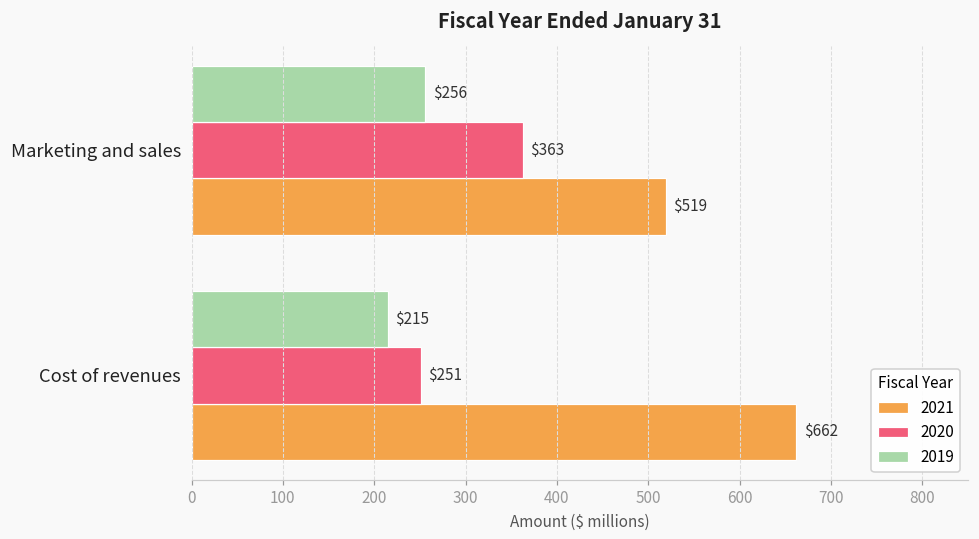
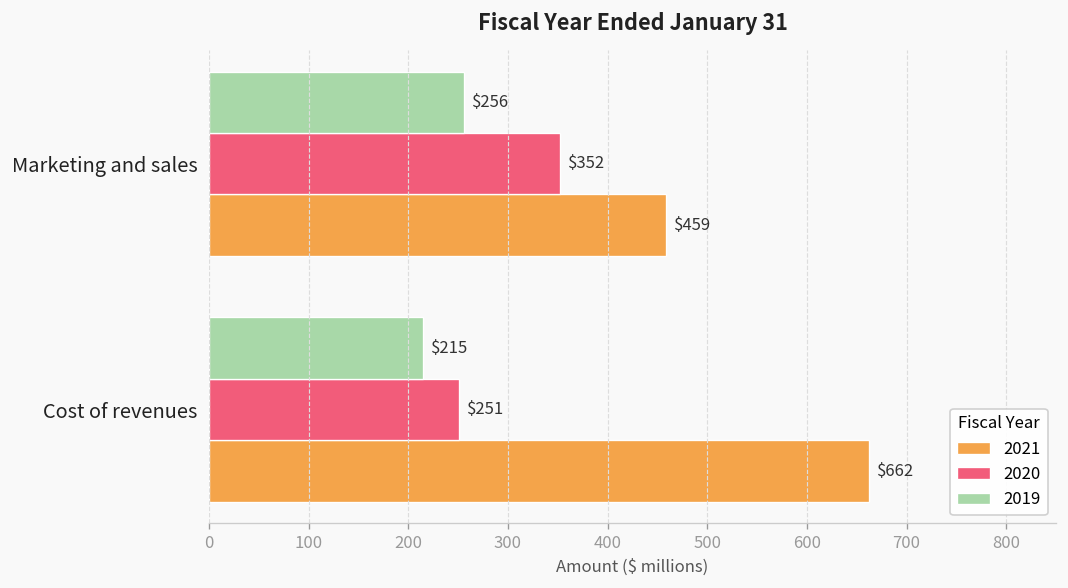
2020, Marketing and sales: $363 -> $352
2021, Marketing and sales: $519 -> $459
